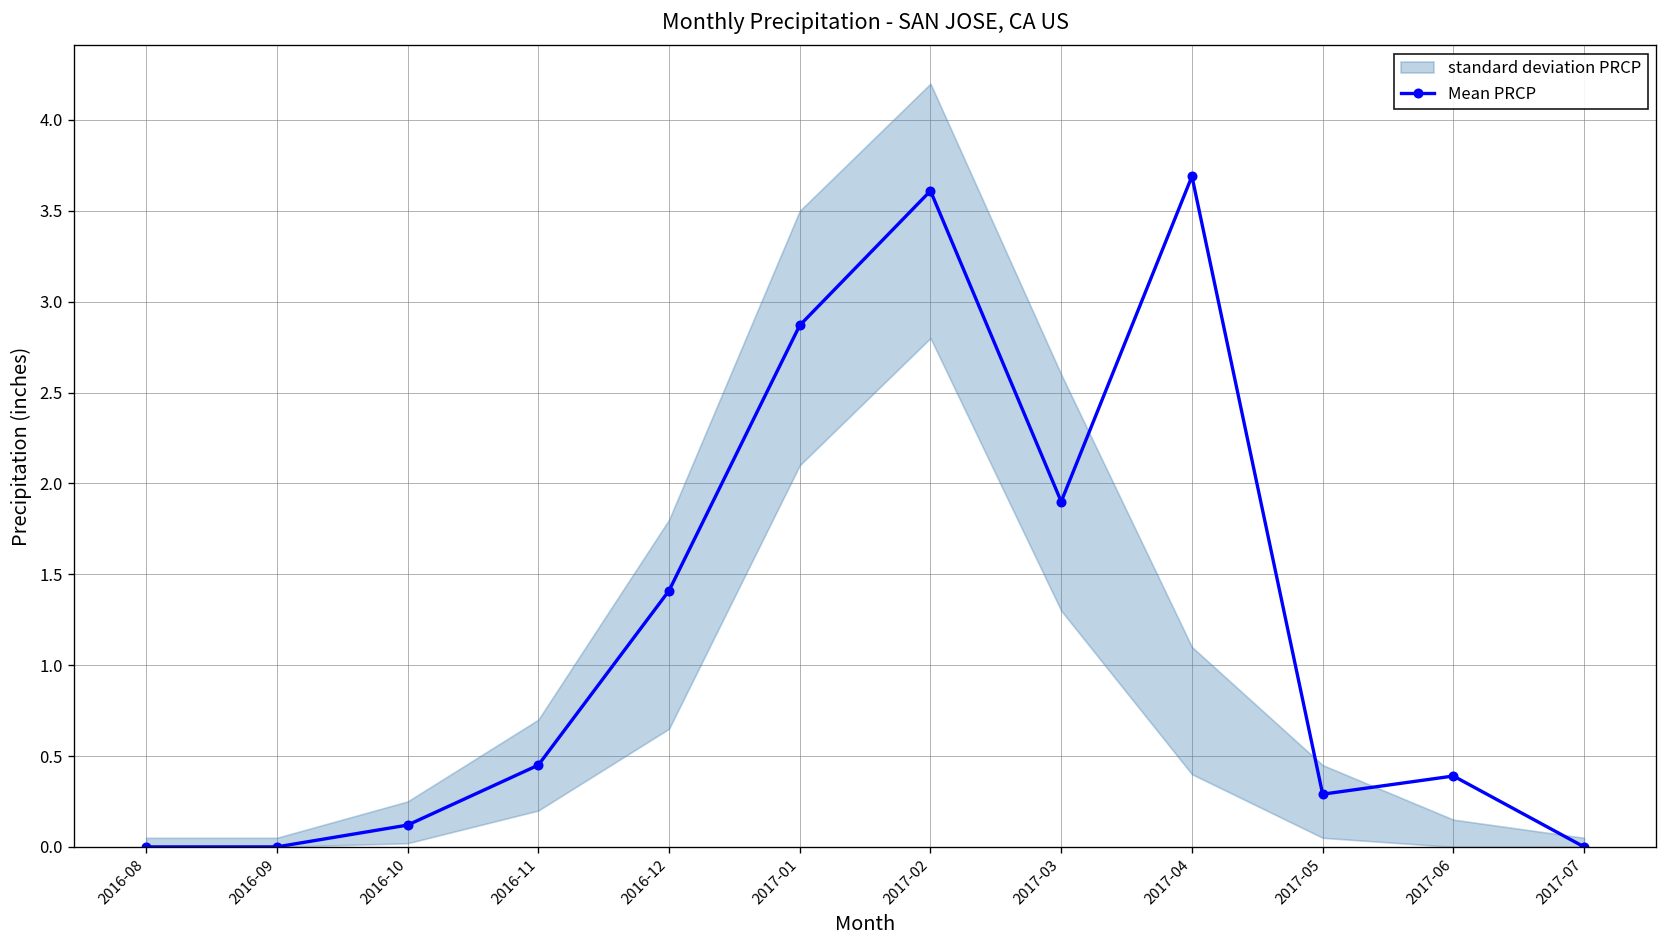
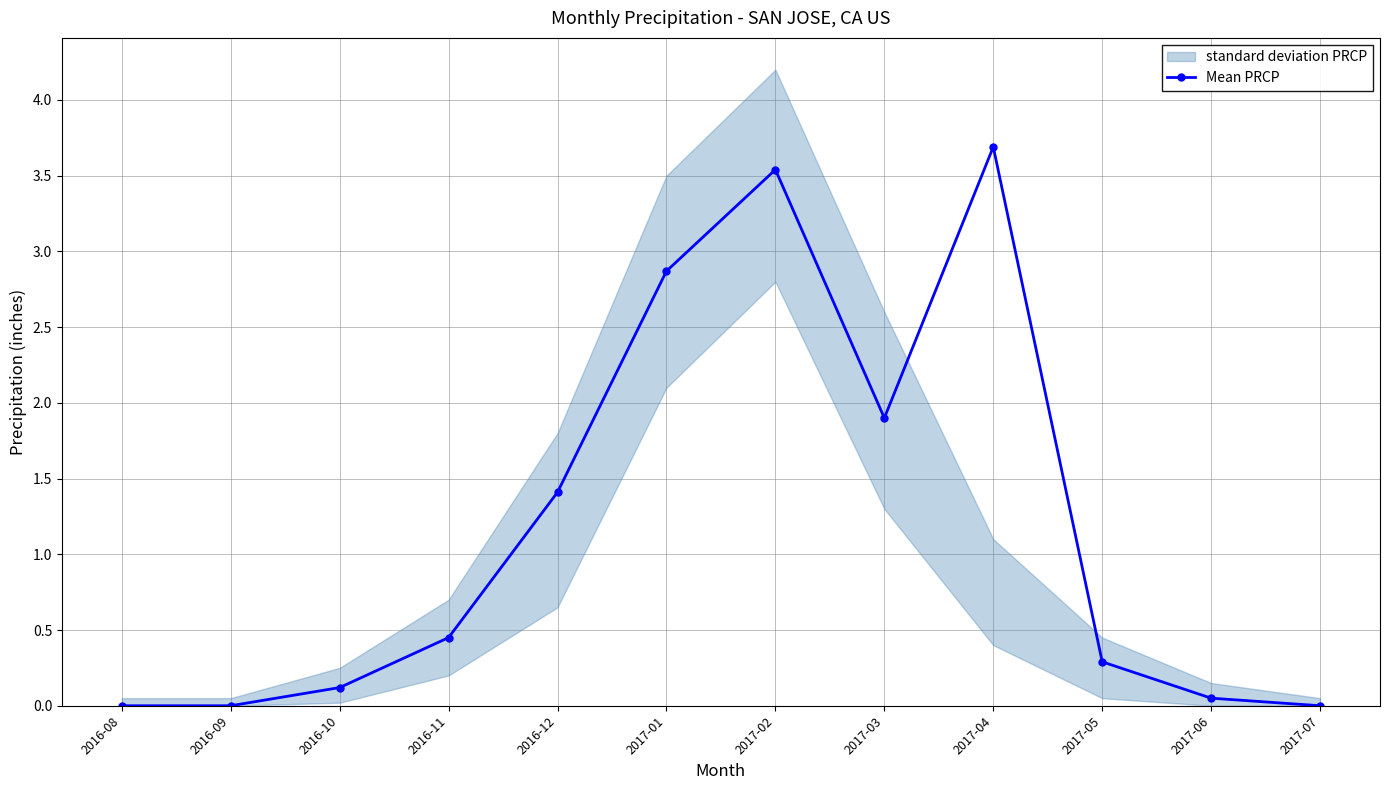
Mean PRCP, 2017-02: 3.61 -> 3.54
Mean PRCP, 2017-06: 0.39 -> 0.05
